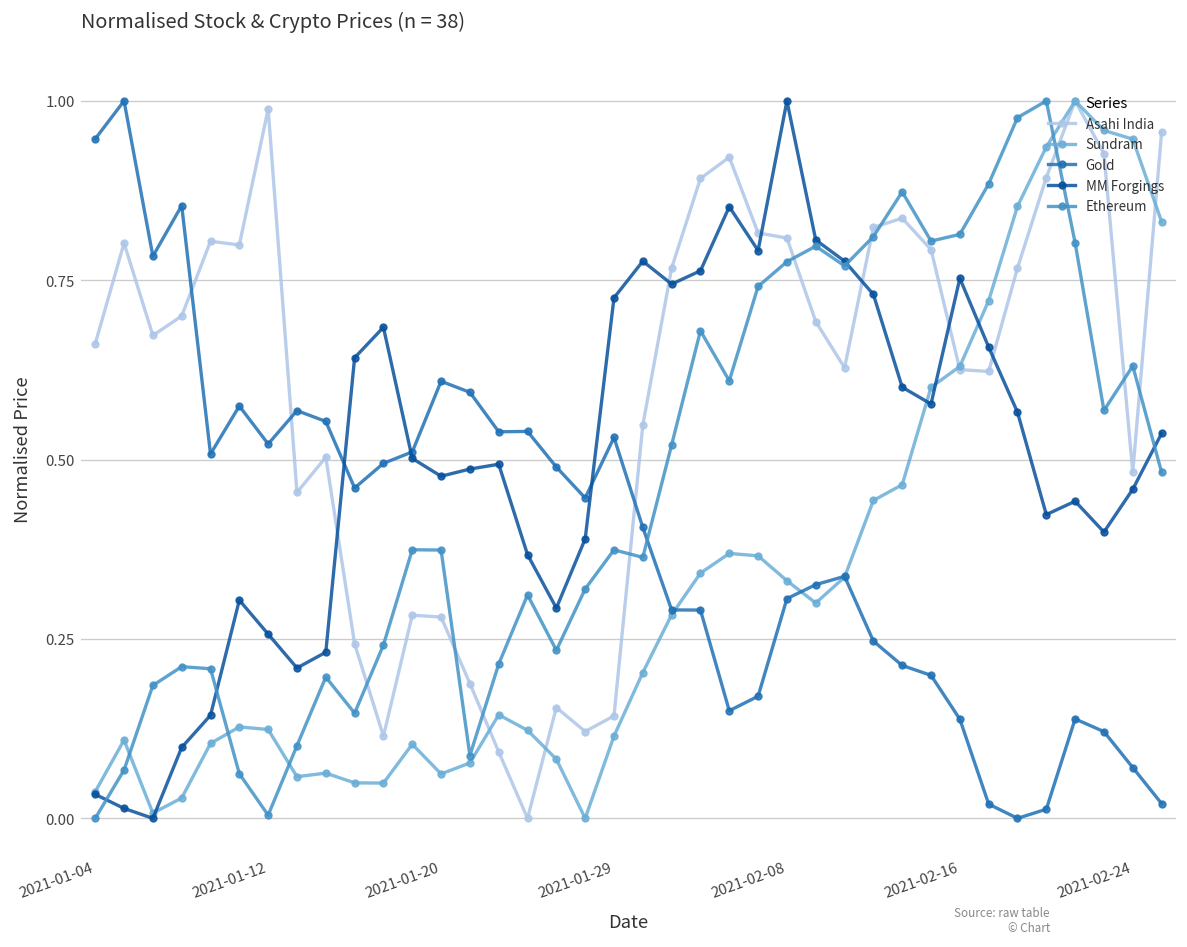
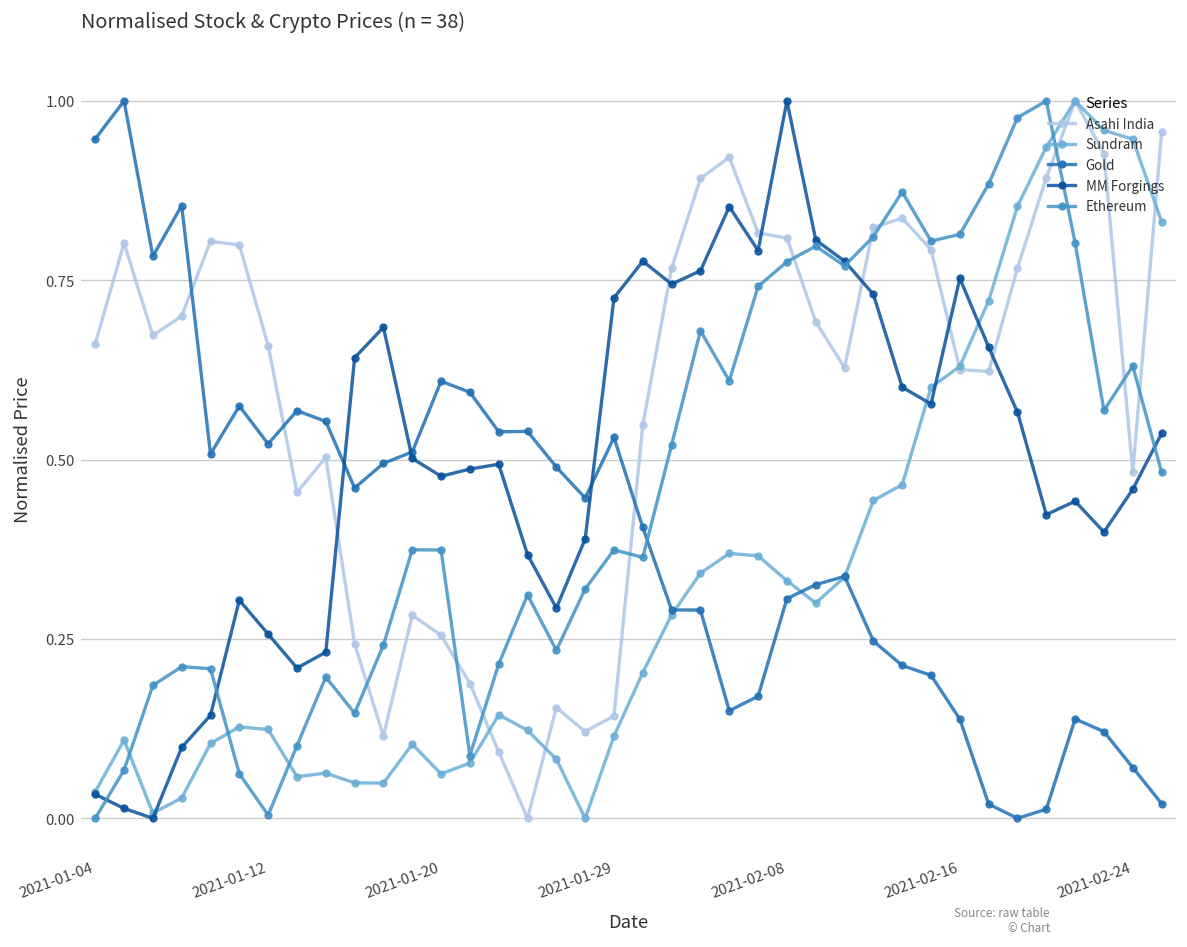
Asahi India, 2021-01-12: 0.99 -> 0.66
Asahi India, 2021-01-20: 0.28 -> 0.26
